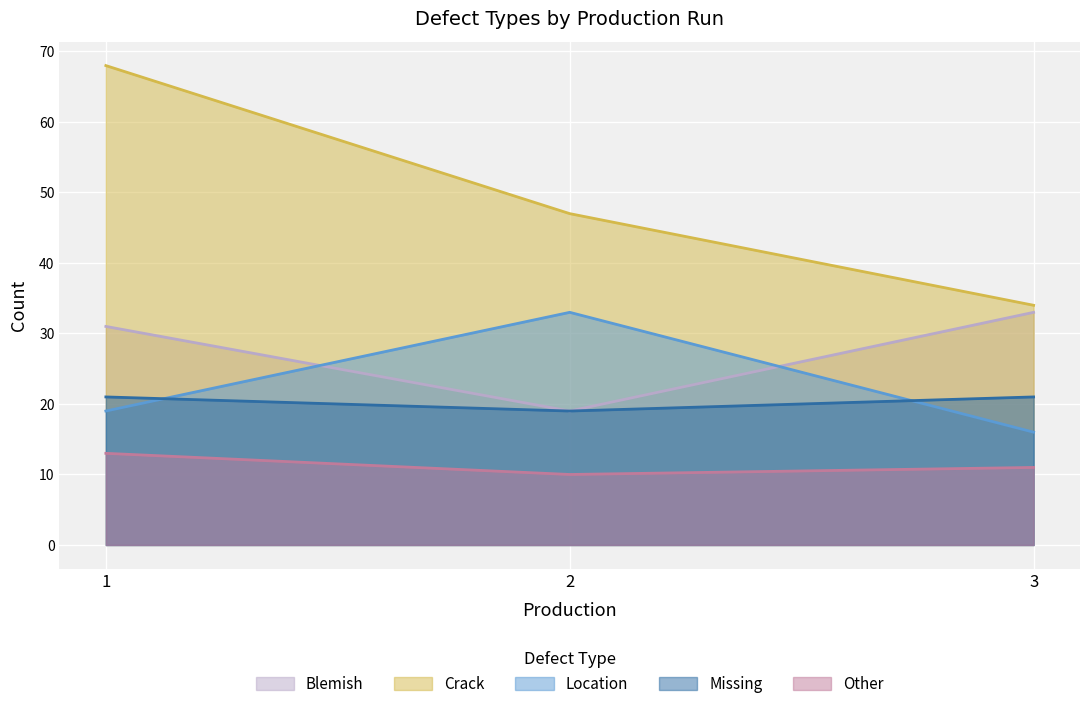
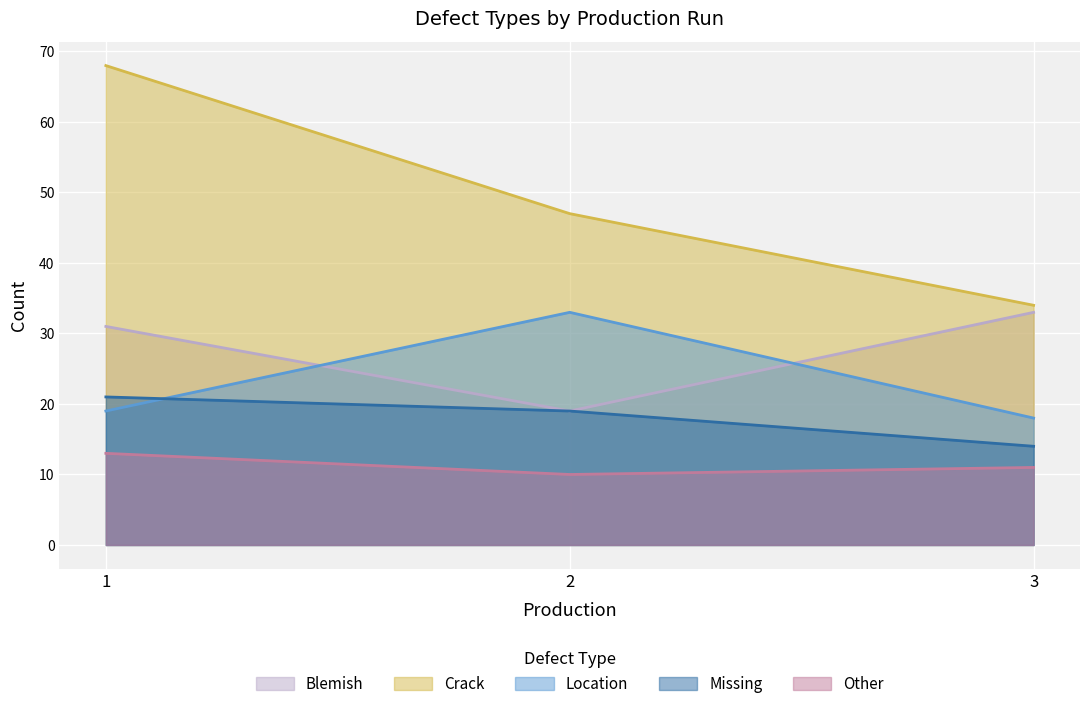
Location, 3: 16 -> 18
Missing, 3: 21 -> 14
